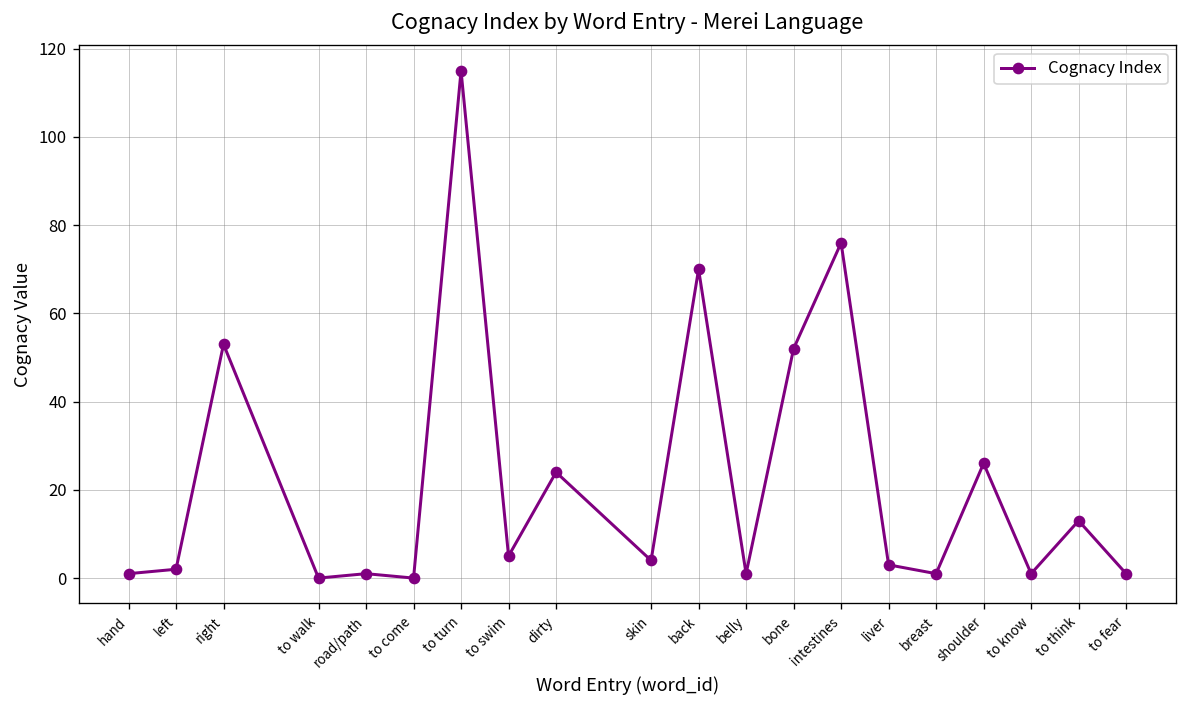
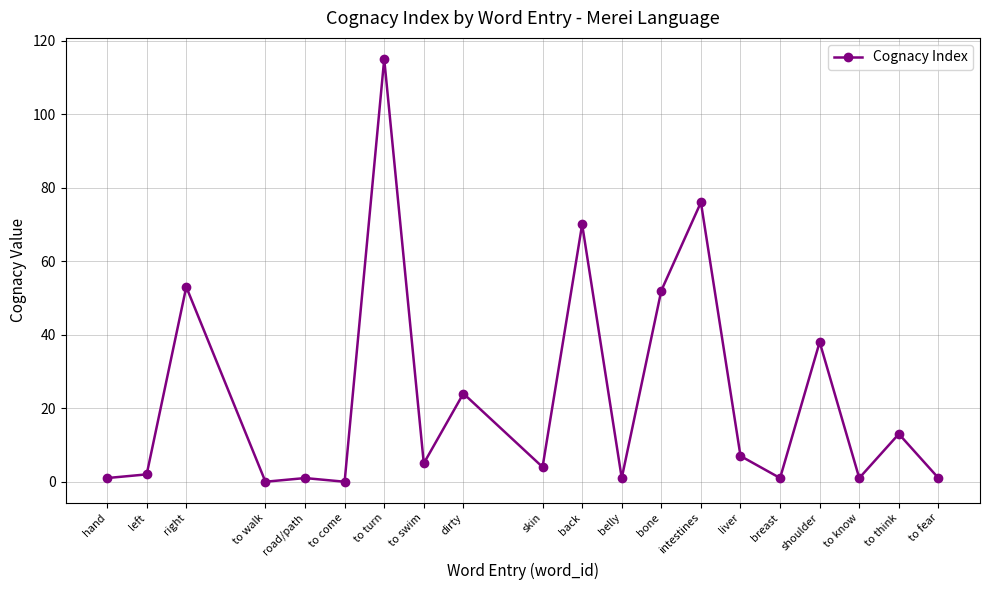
liver: 3 -> 7
shoulder: 26 -> 38
